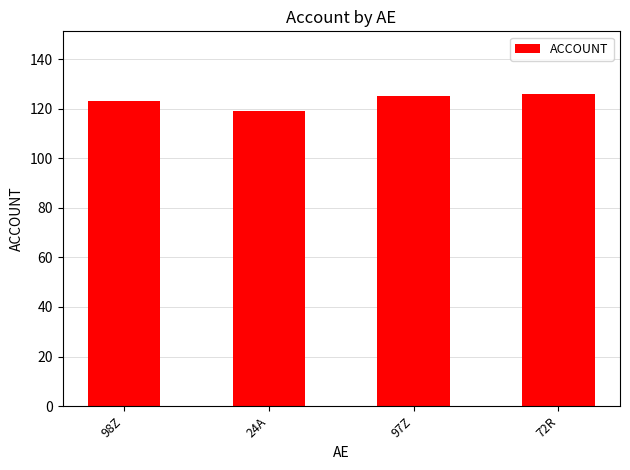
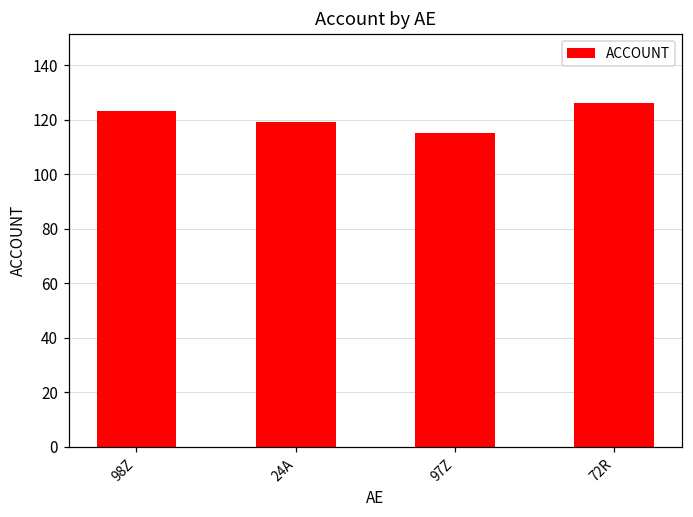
97Z: 125 -> 115
